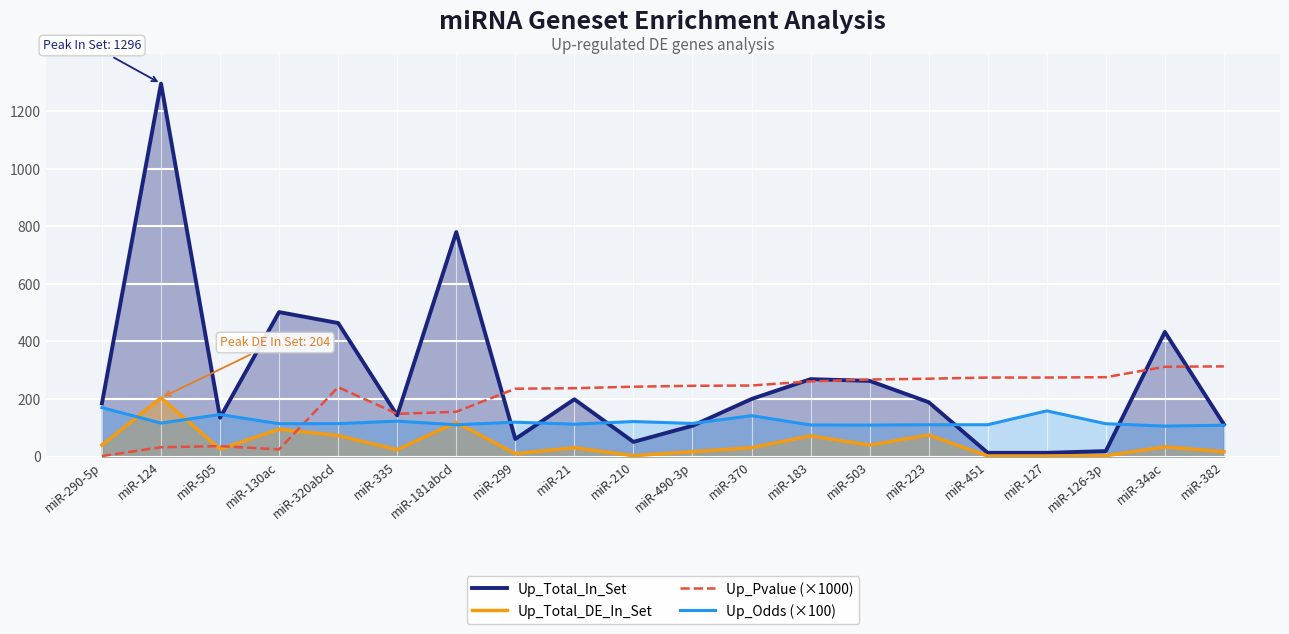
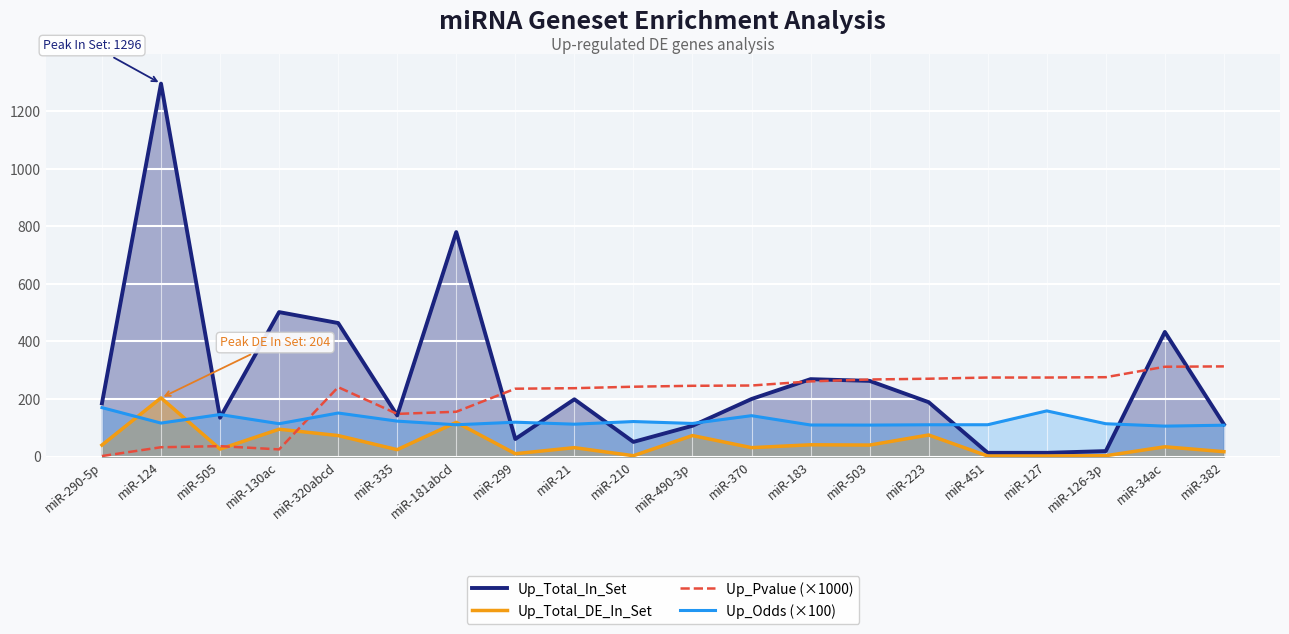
Up_Odds (×100), miR-320abcd: 110 -> 150
Up_Total_DE_In_Set, miR-490-3p: 20 -> 70
Up_Total_DE_In_Set, miR-183: 70 -> 40
